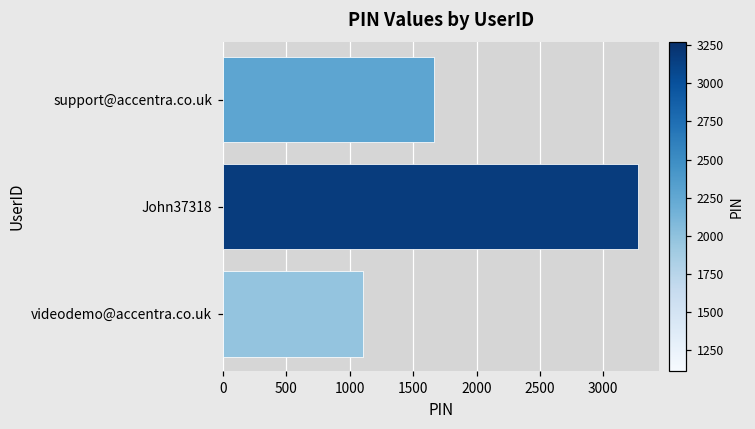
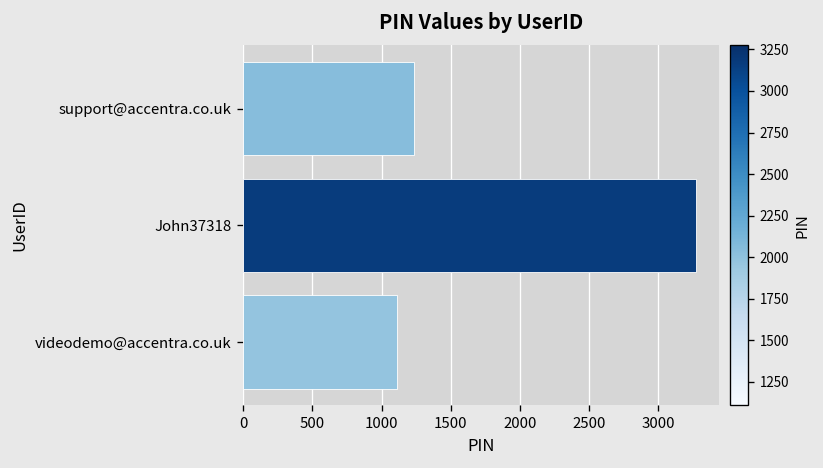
support@accentra.co.uk: 1660 -> 1230
